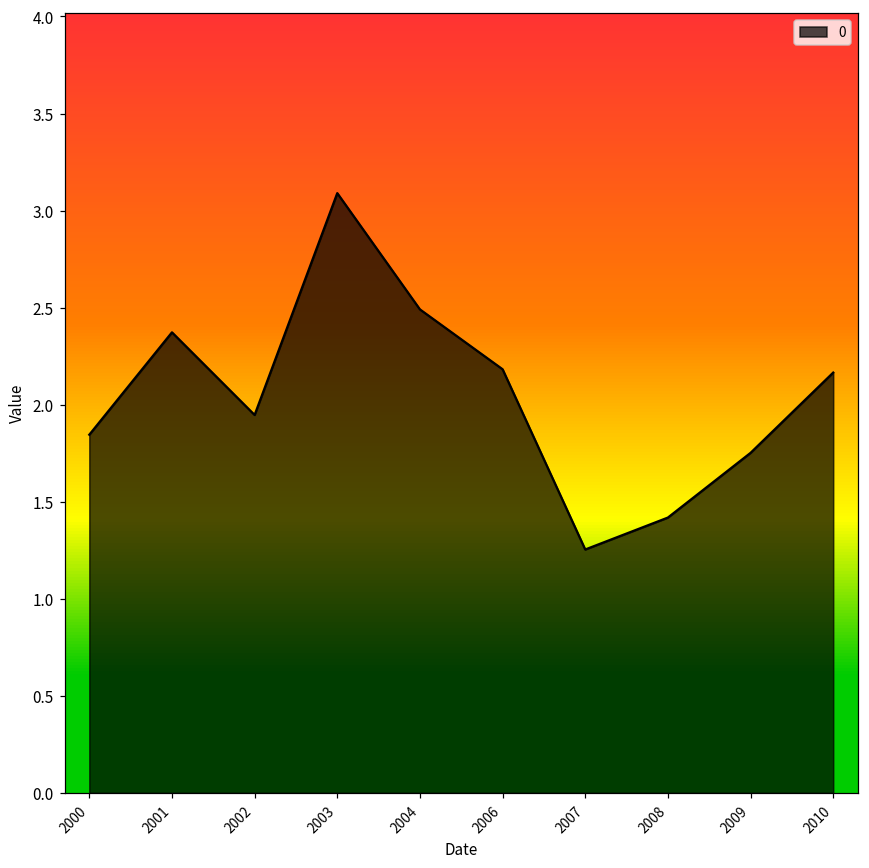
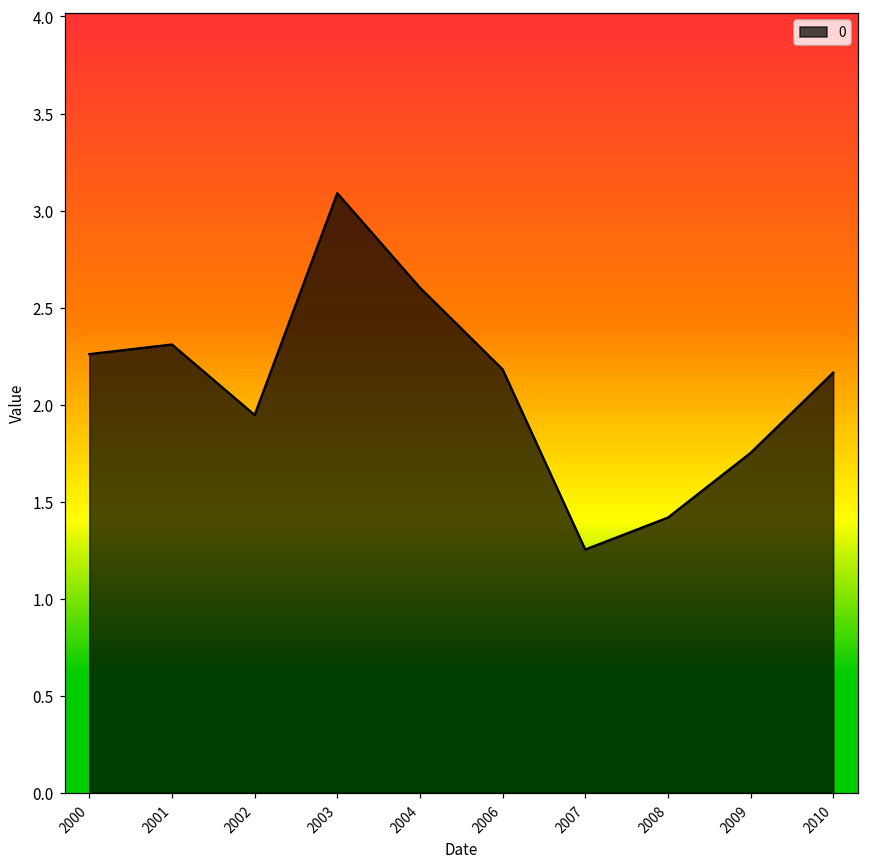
2000: 1.85 -> 2.26
2001: 2.37 -> 2.31
2004: 2.49 -> 2.60
